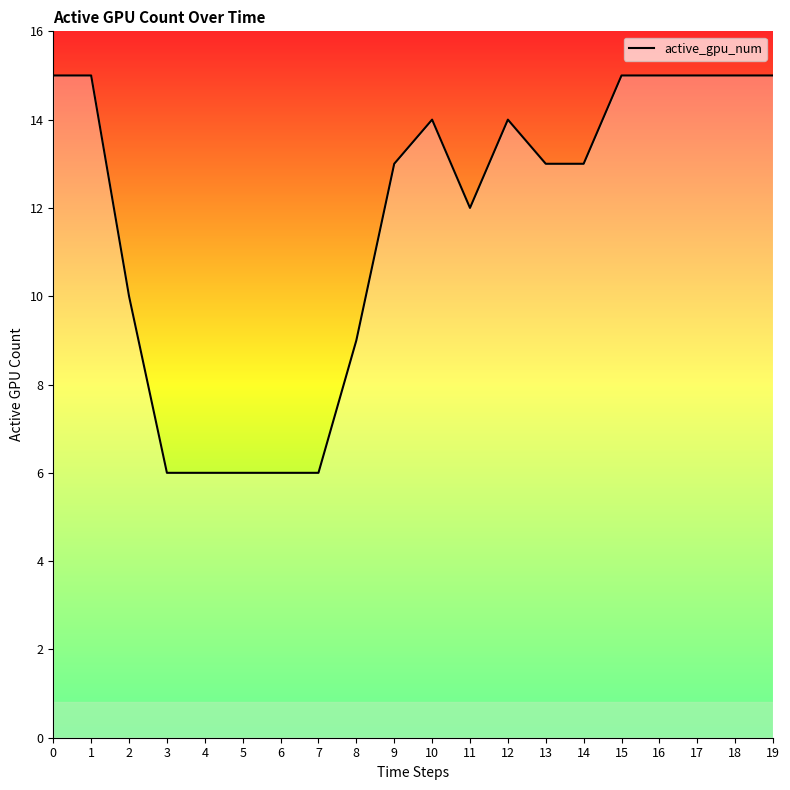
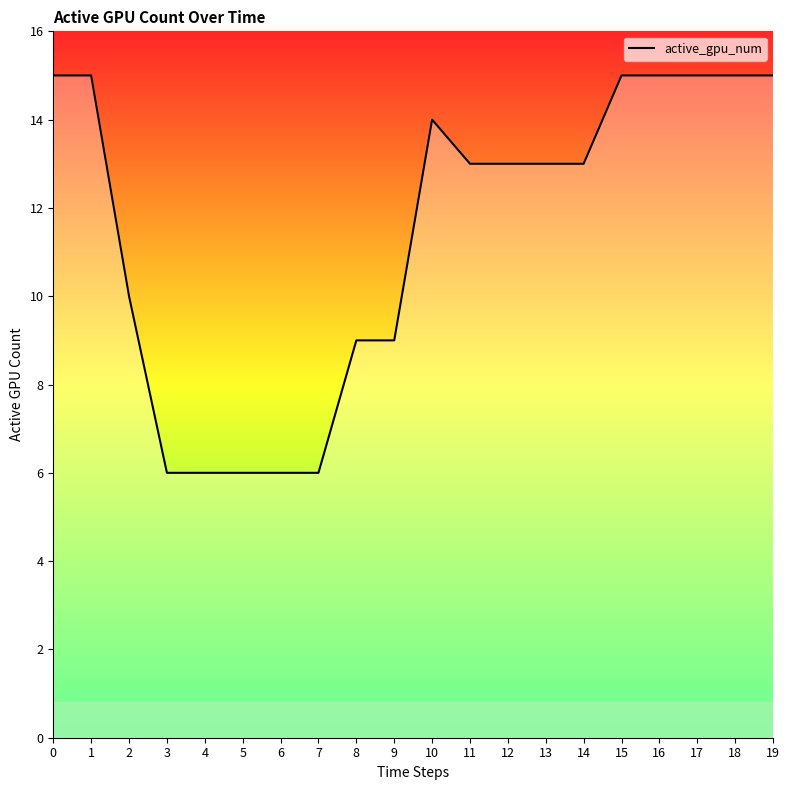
9: 13 -> 9
11: 12 -> 13
12: 14 -> 13
